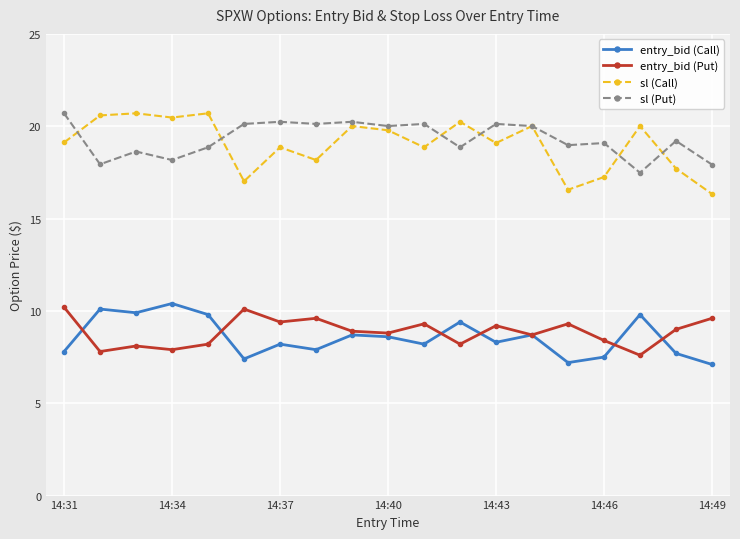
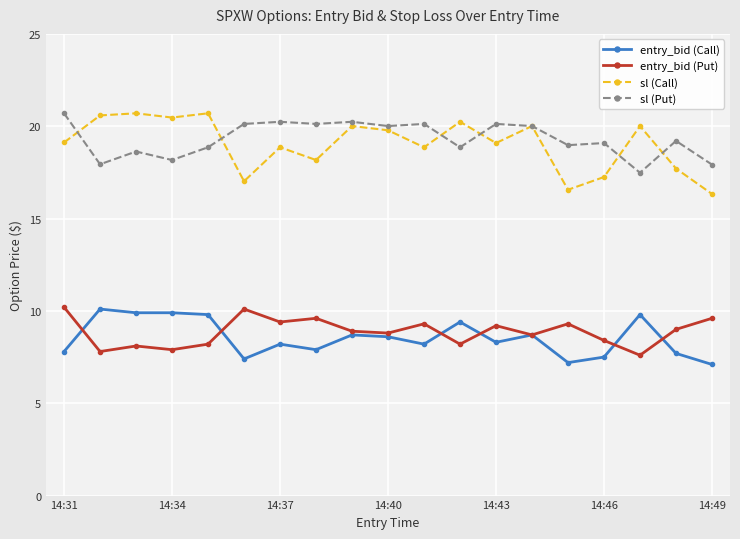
entry_bid (Call), 14:34: 10.4 -> 9.9
